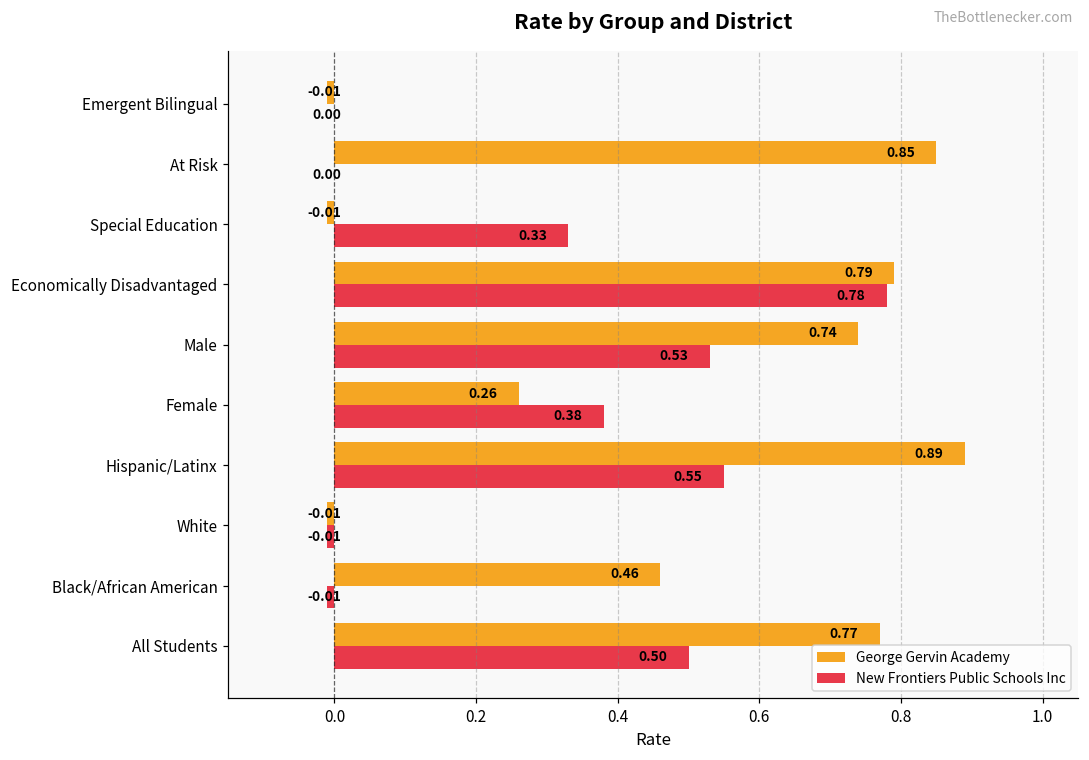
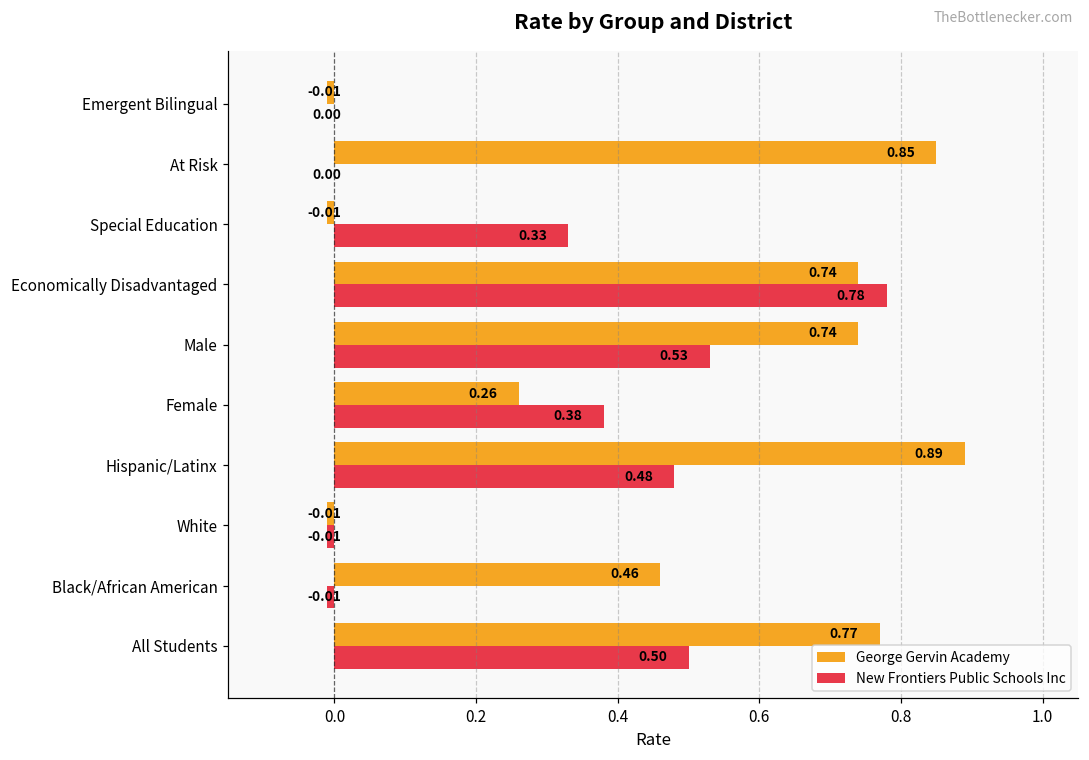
George Gervin Academy, Economically Disadvantaged: 0.79 -> 0.74
New Frontiers Public Schools Inc, Hispanic/Latinx: 0.55 -> 0.48
